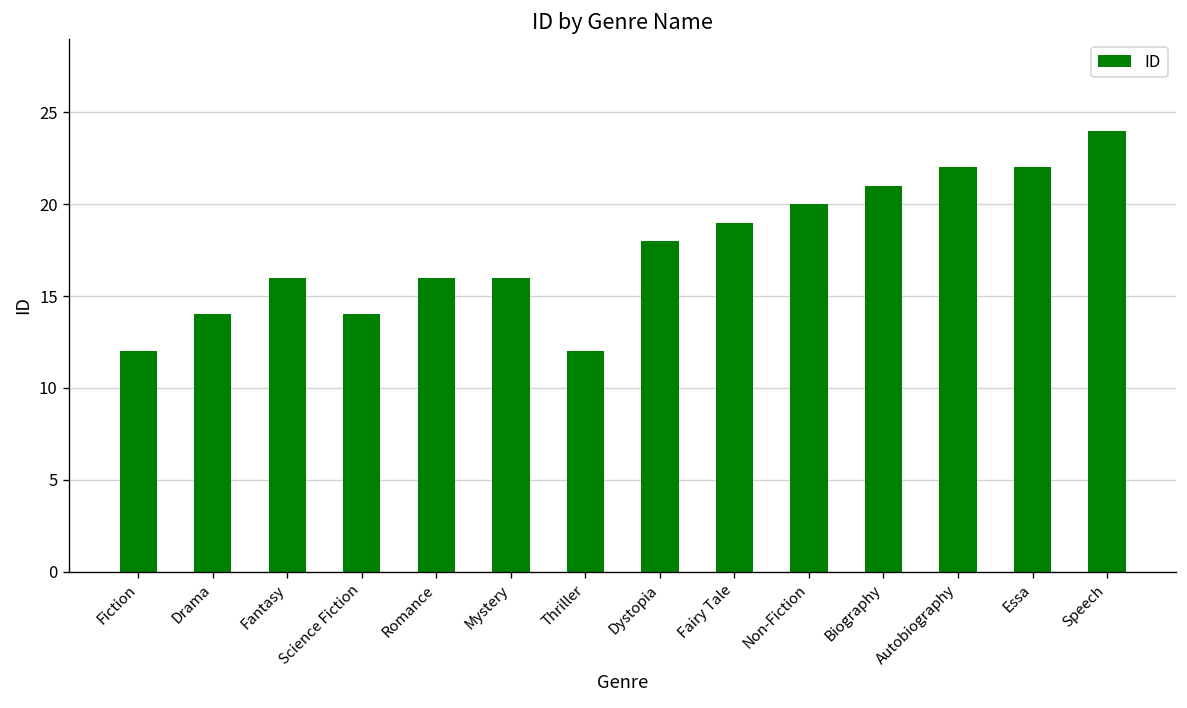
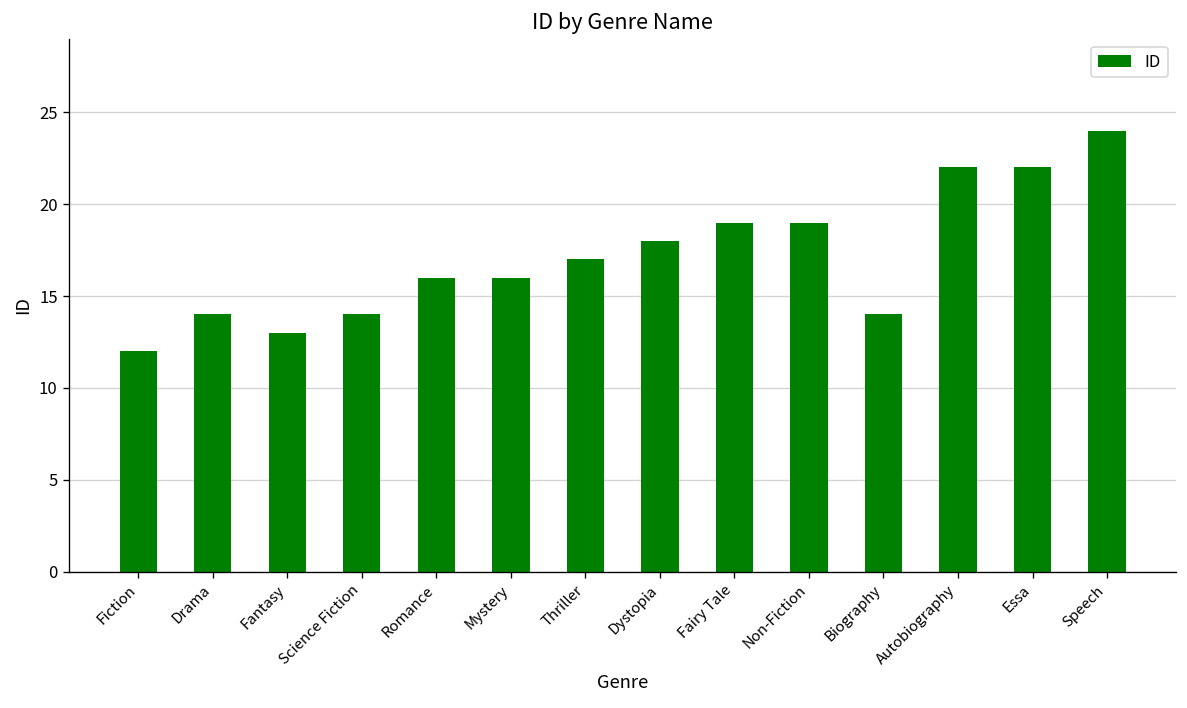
Fantasy: 16 -> 13
Thriller: 12 -> 17
Non-Fiction: 20 -> 19
Biography: 21 -> 14
